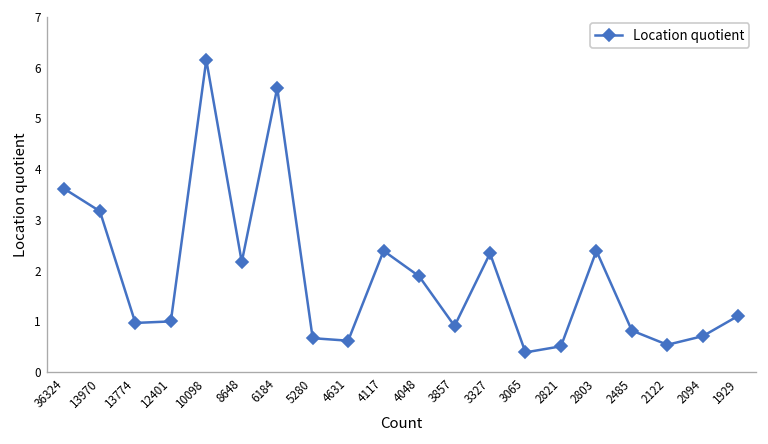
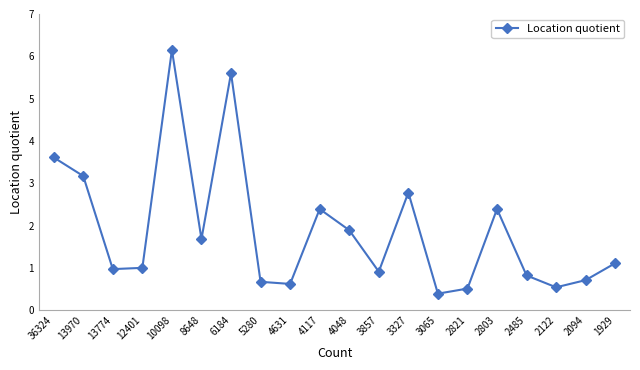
8648: 2.2 -> 1.7
3327: 2.3 -> 2.8
